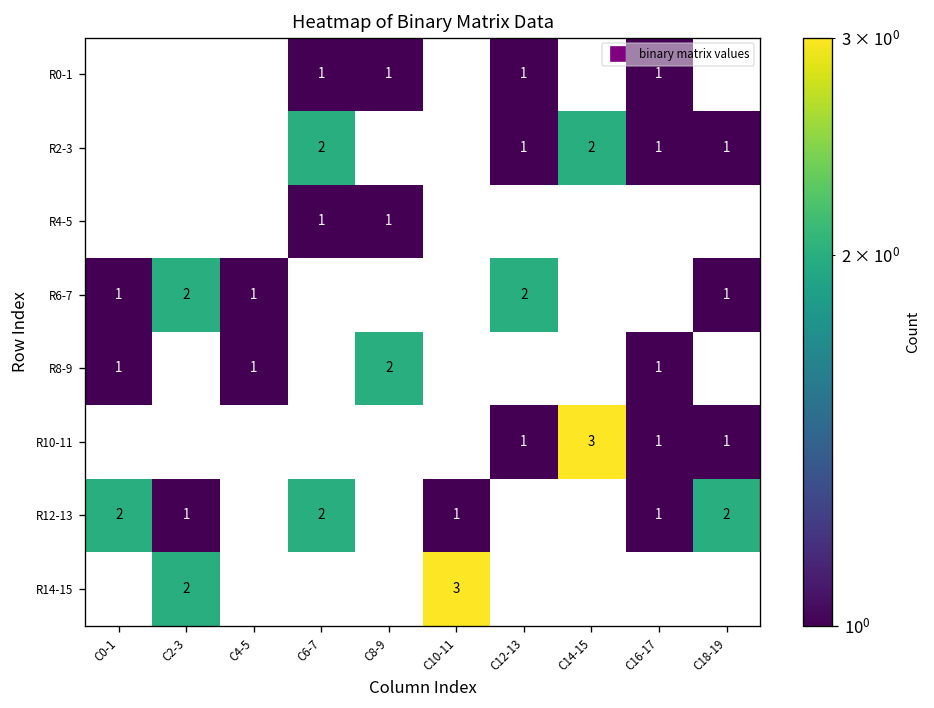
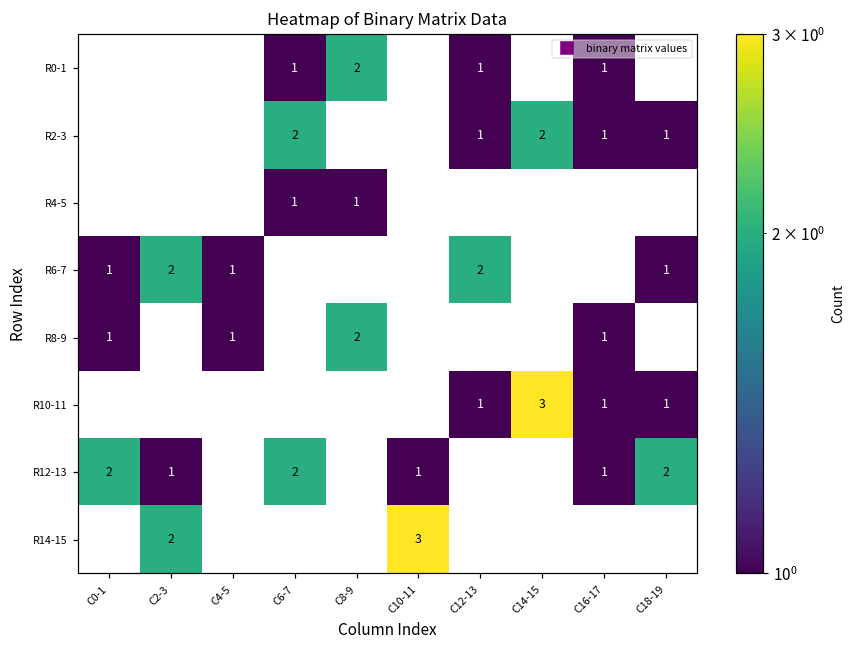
R0-1, C8-9: 1 -> 2
